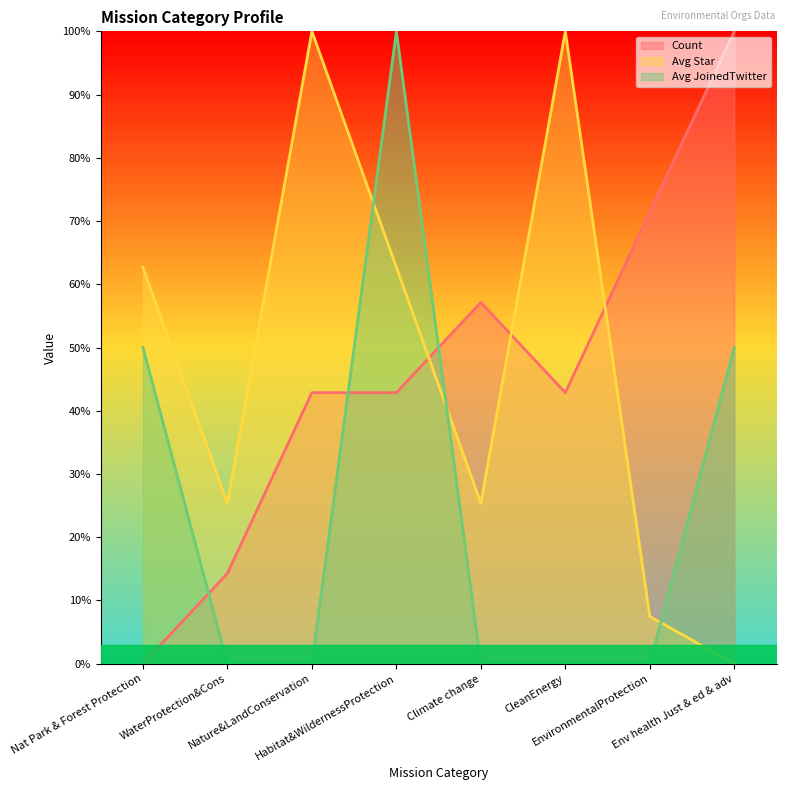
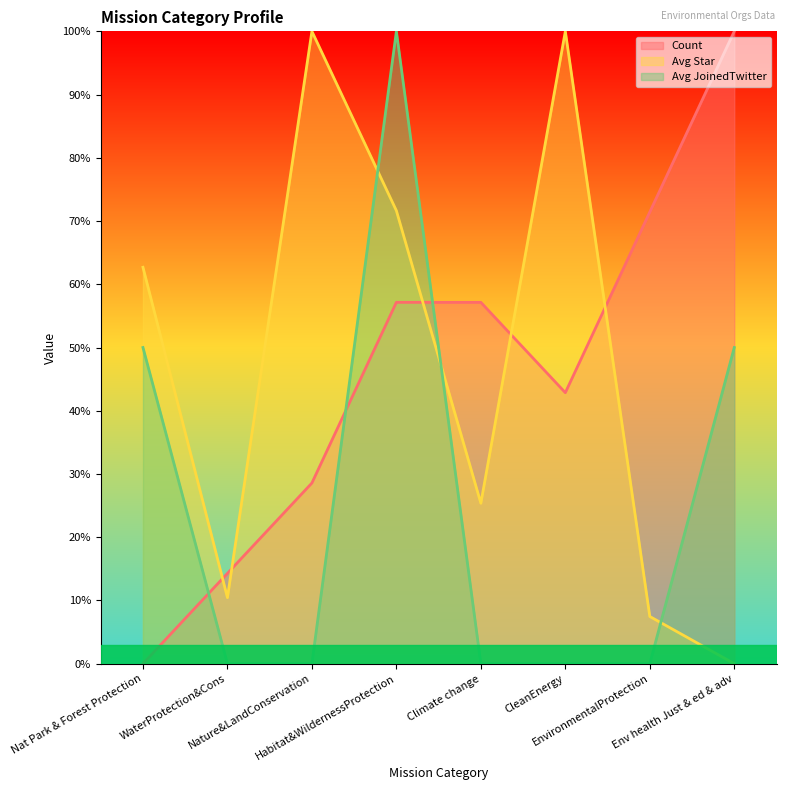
Avg Star, WaterProtection&Cons: 25% -> 10%
Count, Nature&LandConservation: 43% -> 29%
Count, Habitat&WildernessProtection: 43% -> 57%
Avg Star, Habitat&WildernessProtection: 63% -> 72%
